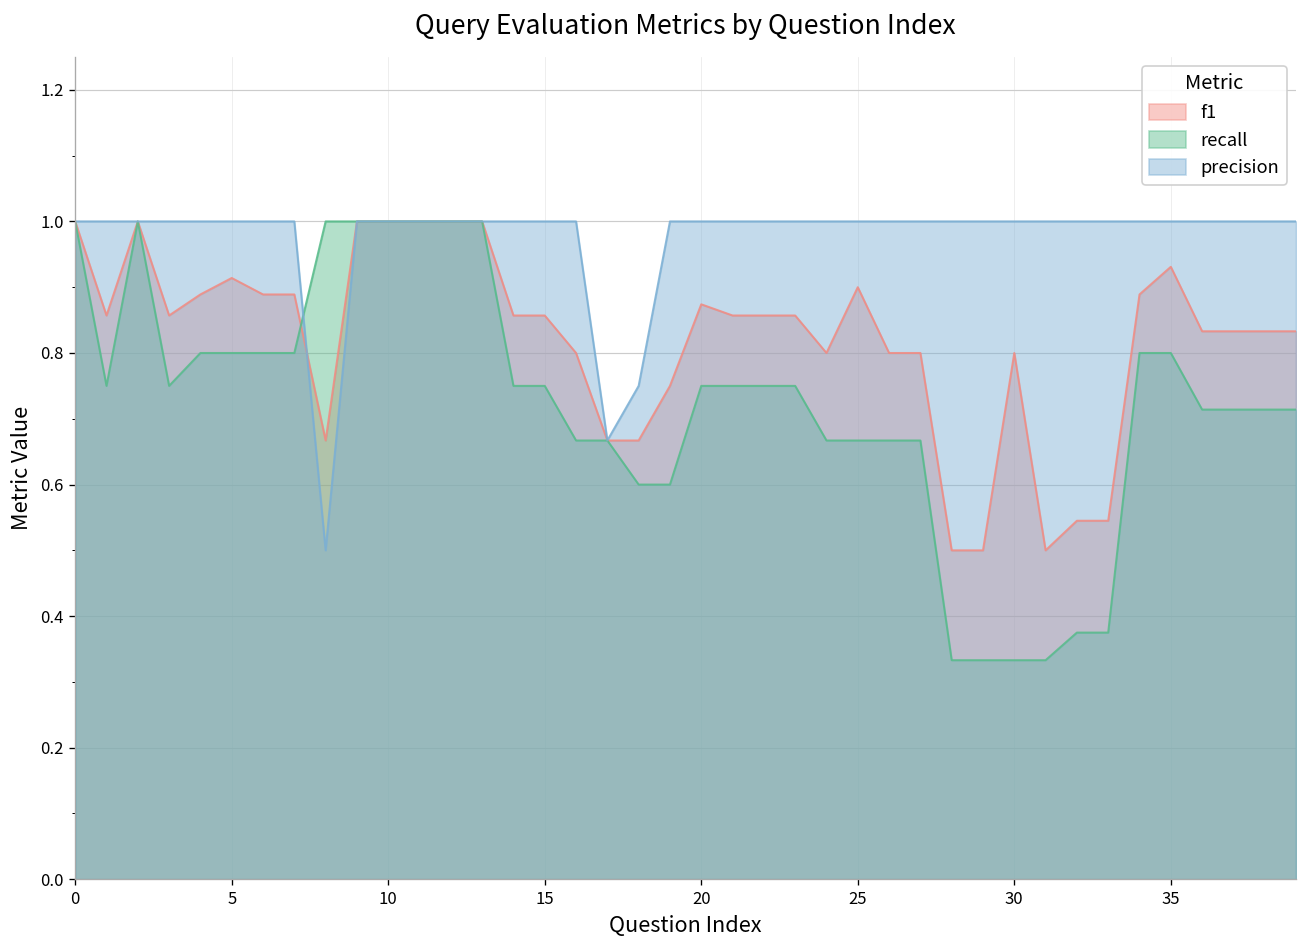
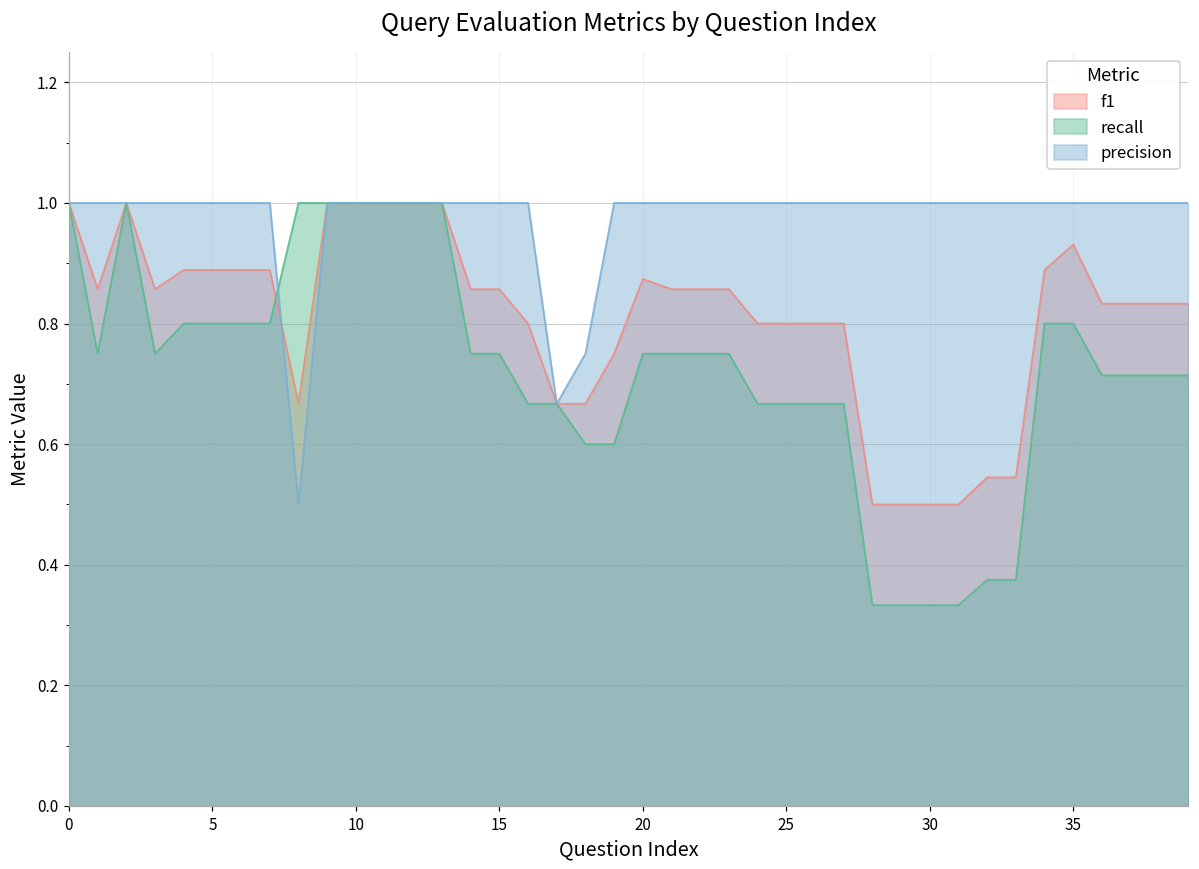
f1, 5: 0.91 -> 0.89
f1, 25: 0.9 -> 0.8
f1, 30: 0.8 -> 0.5
